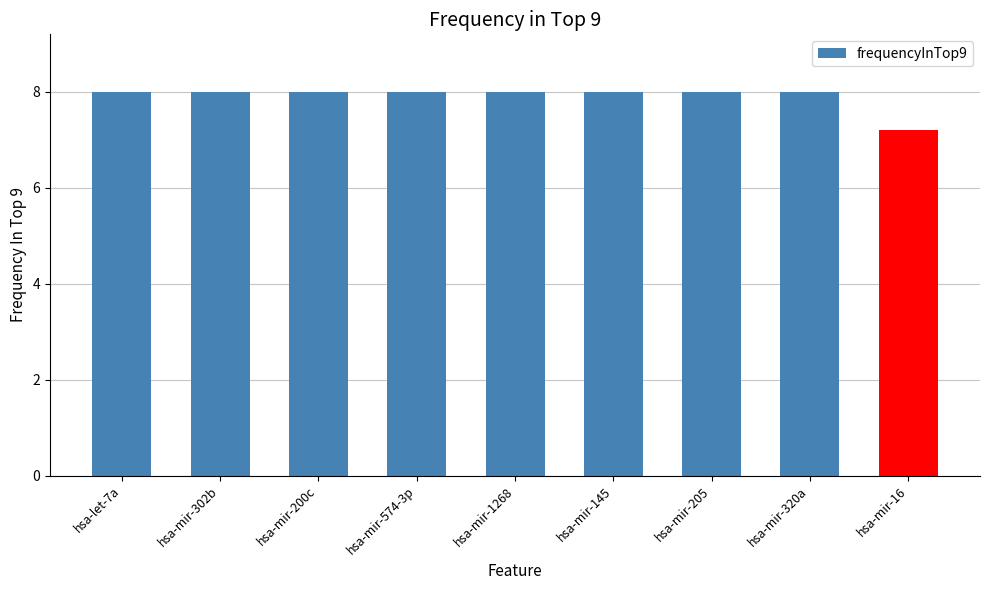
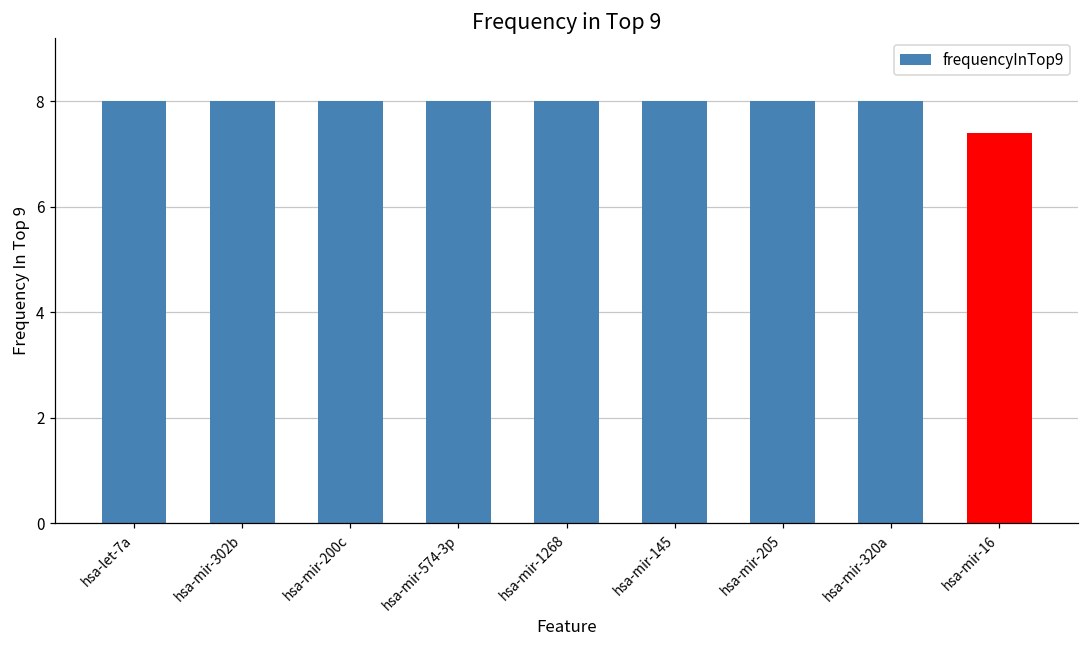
hsa-mir-16: 7.2 -> 7.4
